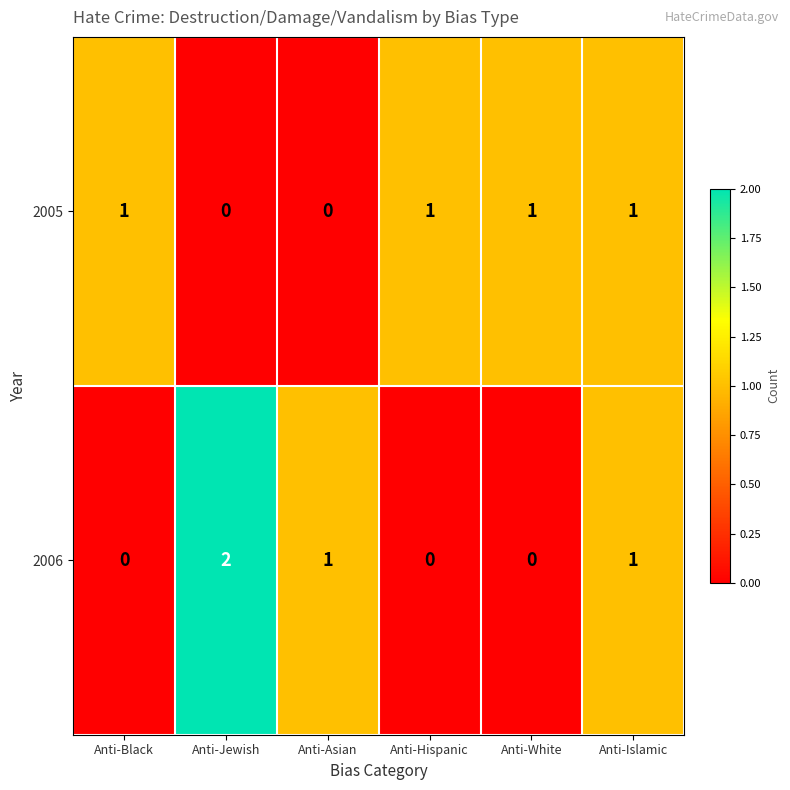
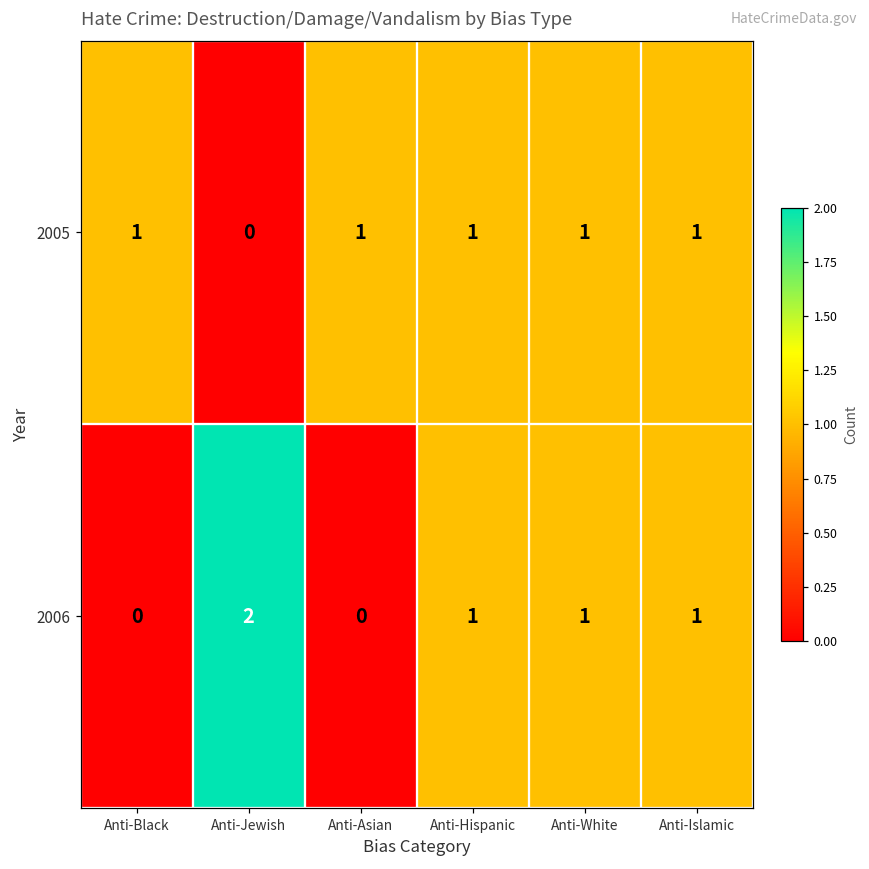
2005, Anti-Asian: 0 -> 1
2006, Anti-Asian: 1 -> 0
2006, Anti-Hispanic: 0 -> 1
2006, Anti-White: 0 -> 1
